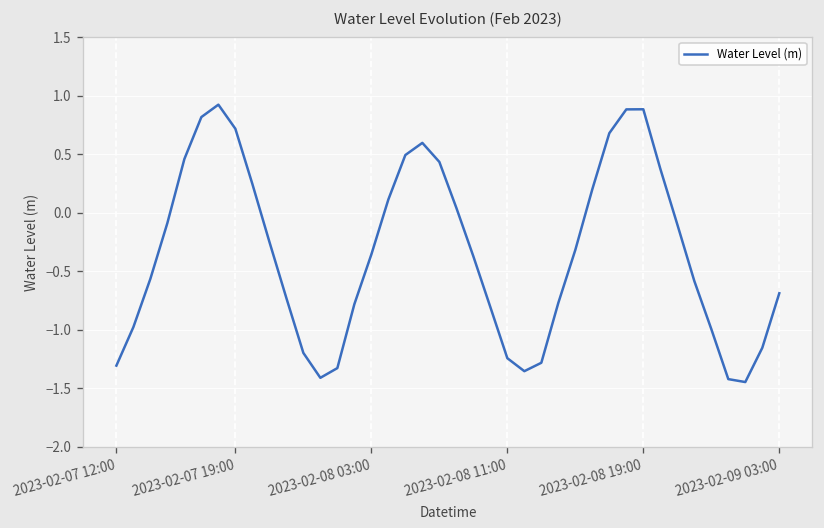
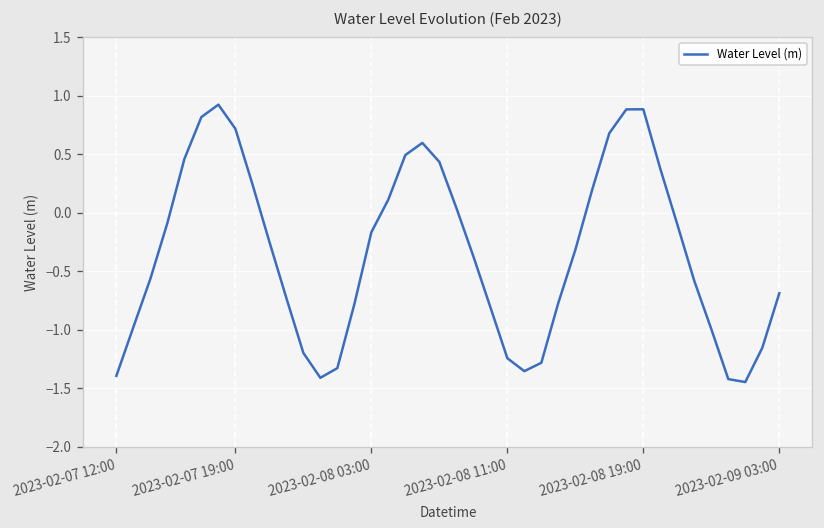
2023-02-07 12:00: -1.3 -> -1.4
2023-02-08 03:00: -0.4 -> -0.2
